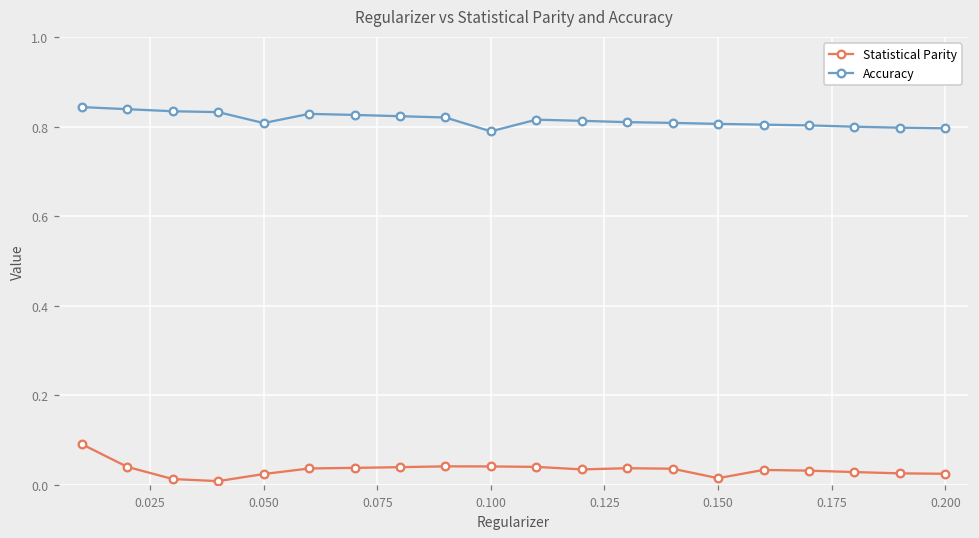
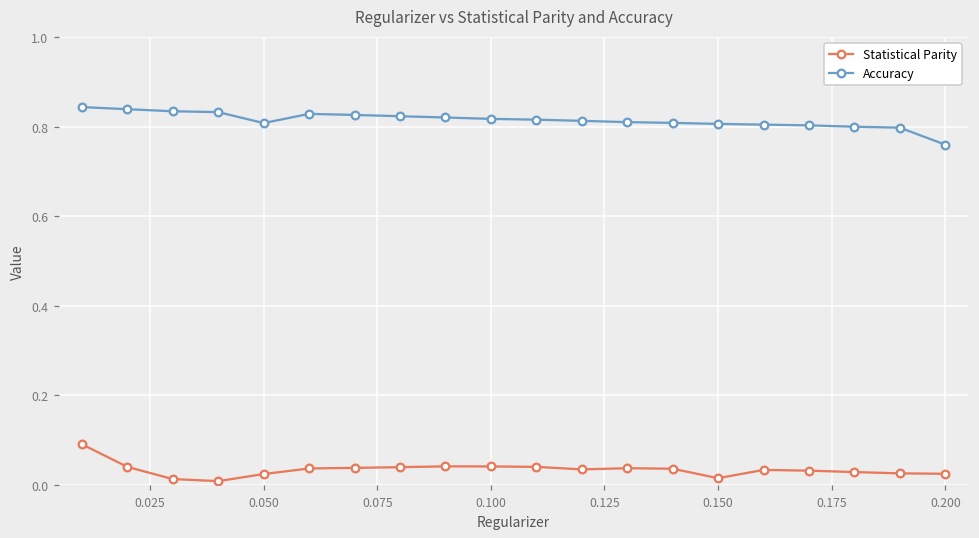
Accuracy, 0.100: 0.79 -> 0.82
Accuracy, 0.200: 0.80 -> 0.76
